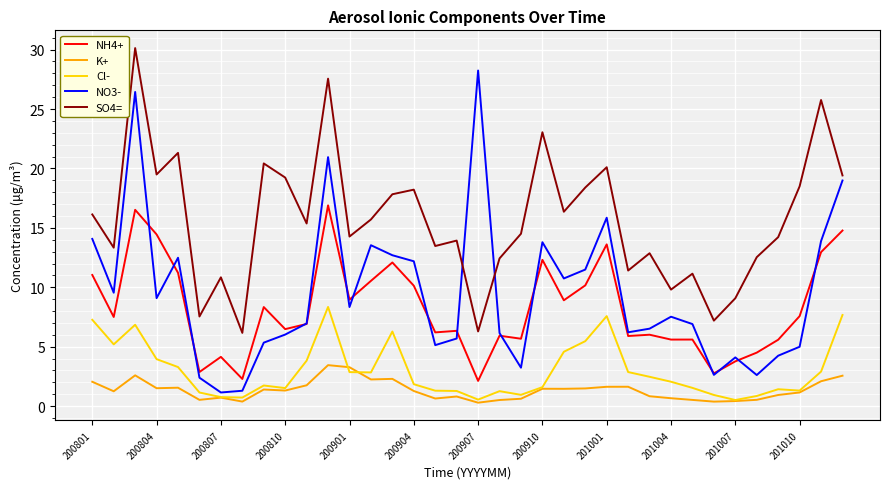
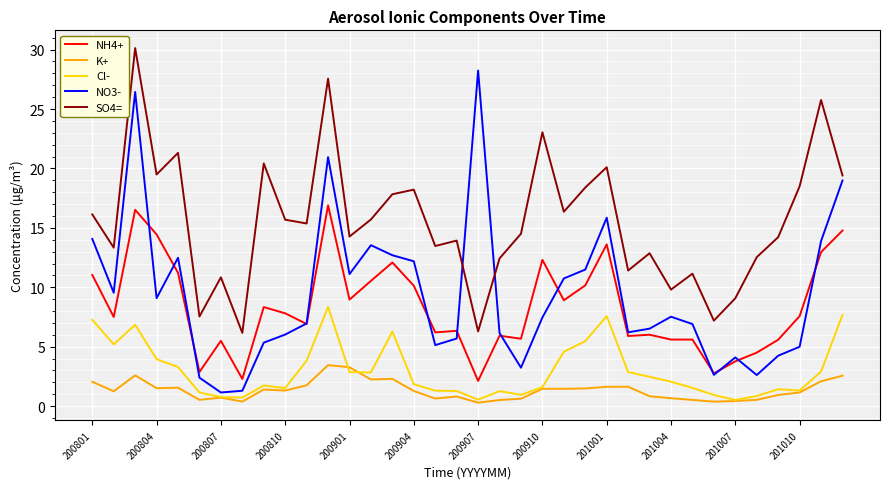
NH4+, 200807: 4.1 -> 5.5
NH4+, 200810: 6.5 -> 7.8
SO4=, 200810: 19.2 -> 15.7
NO3-, 200901: 8.3 -> 11.1
NO3-, 200910: 13.8 -> 7.5
